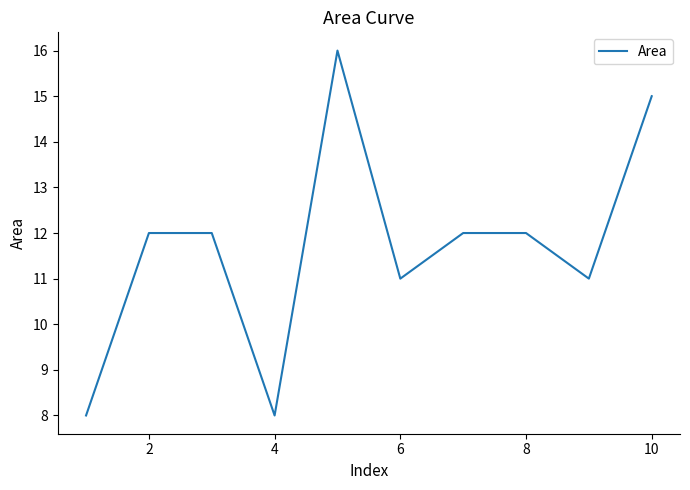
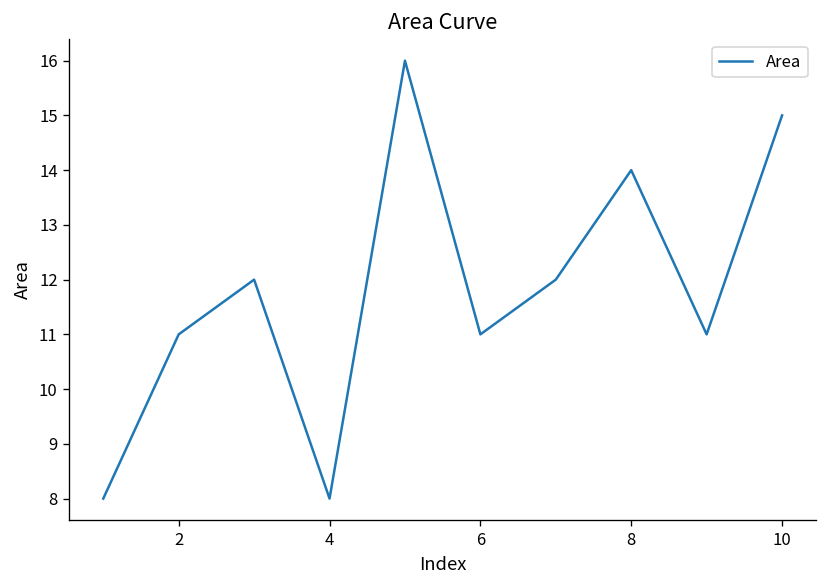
2: 12 -> 11
8: 12 -> 14
